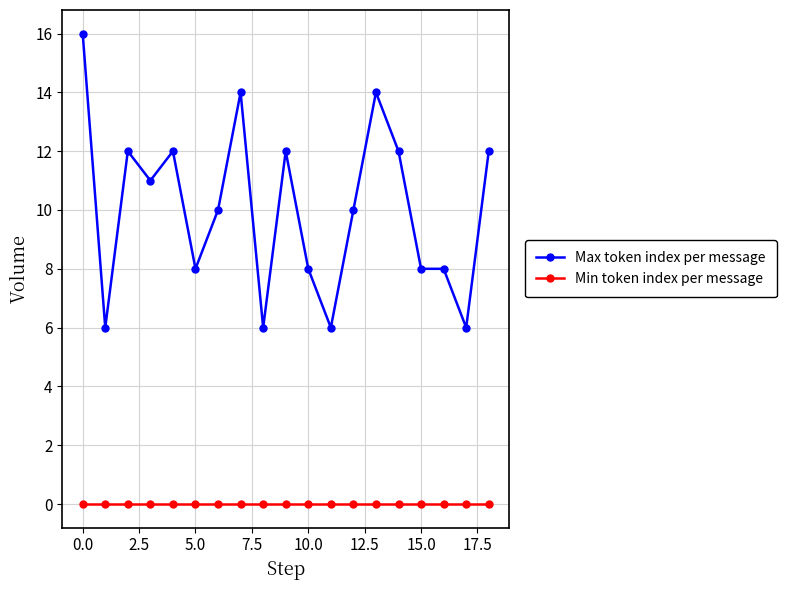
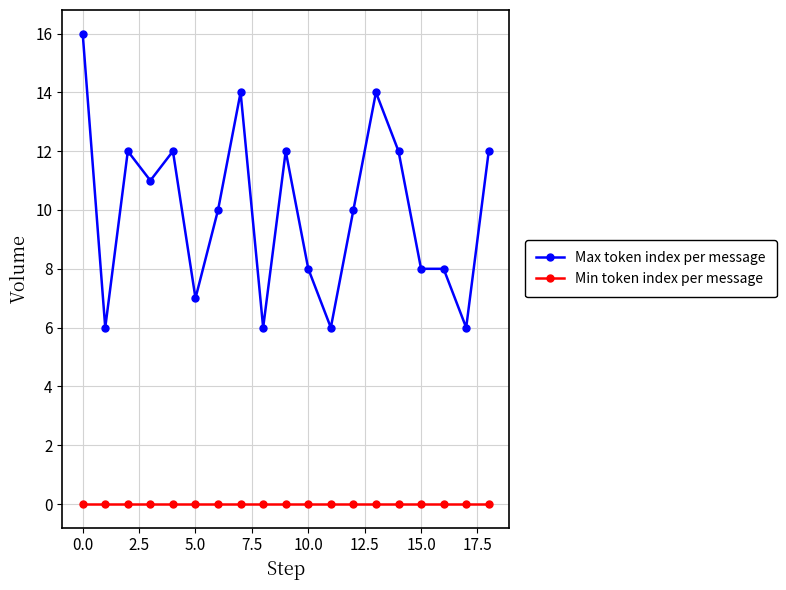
Max token index per message, 5.0: 8 -> 7
